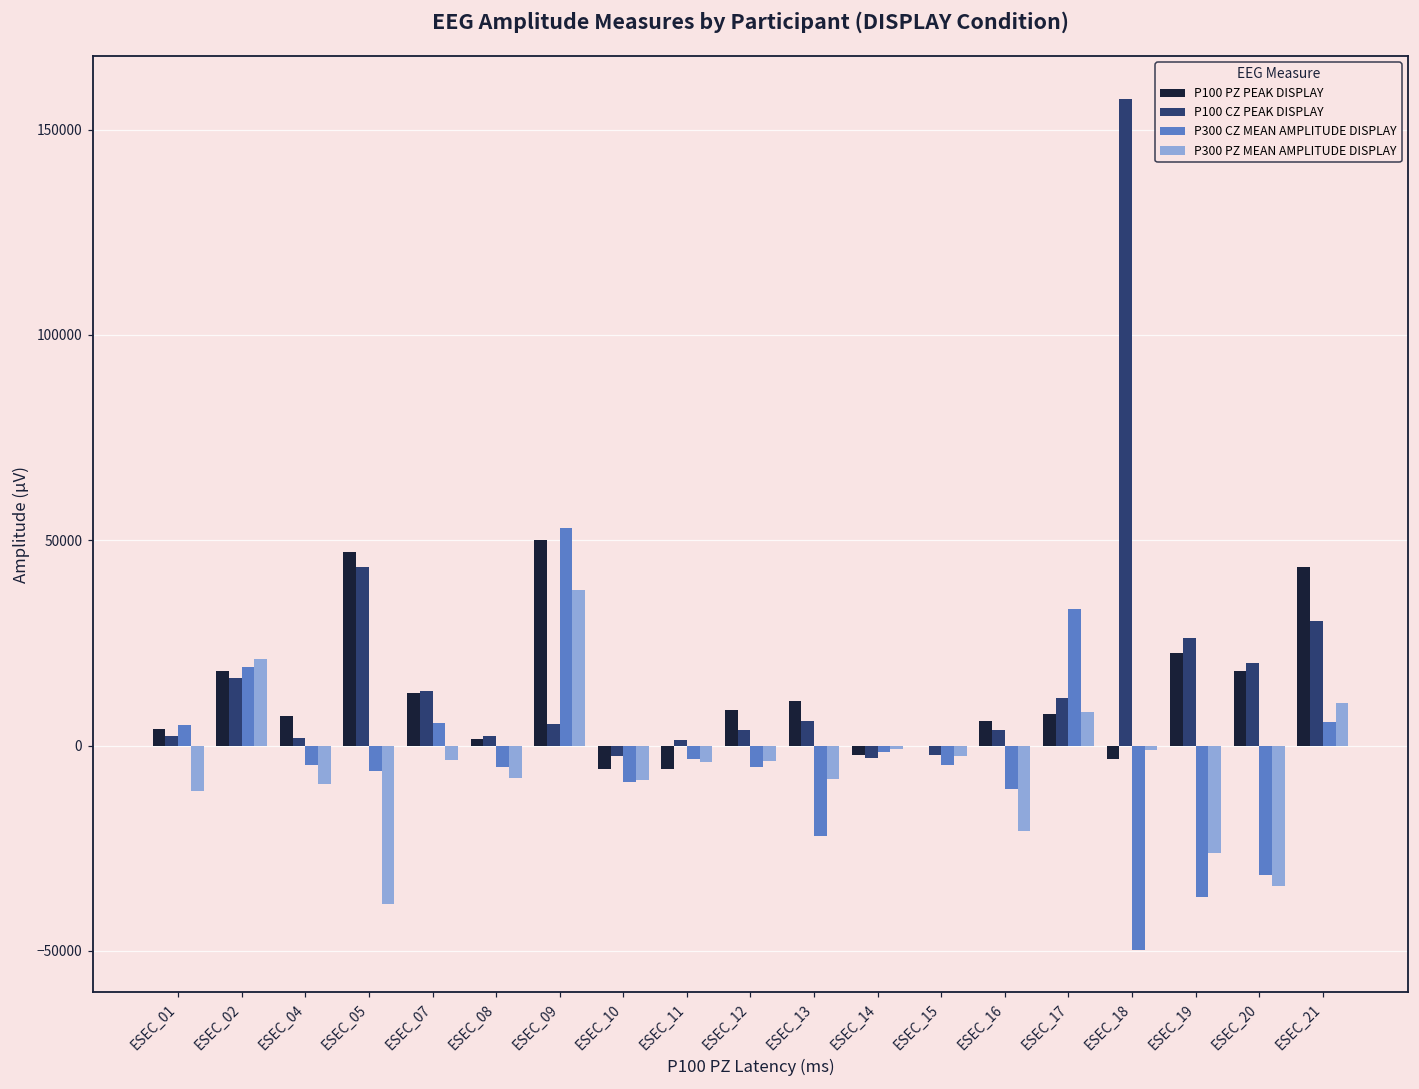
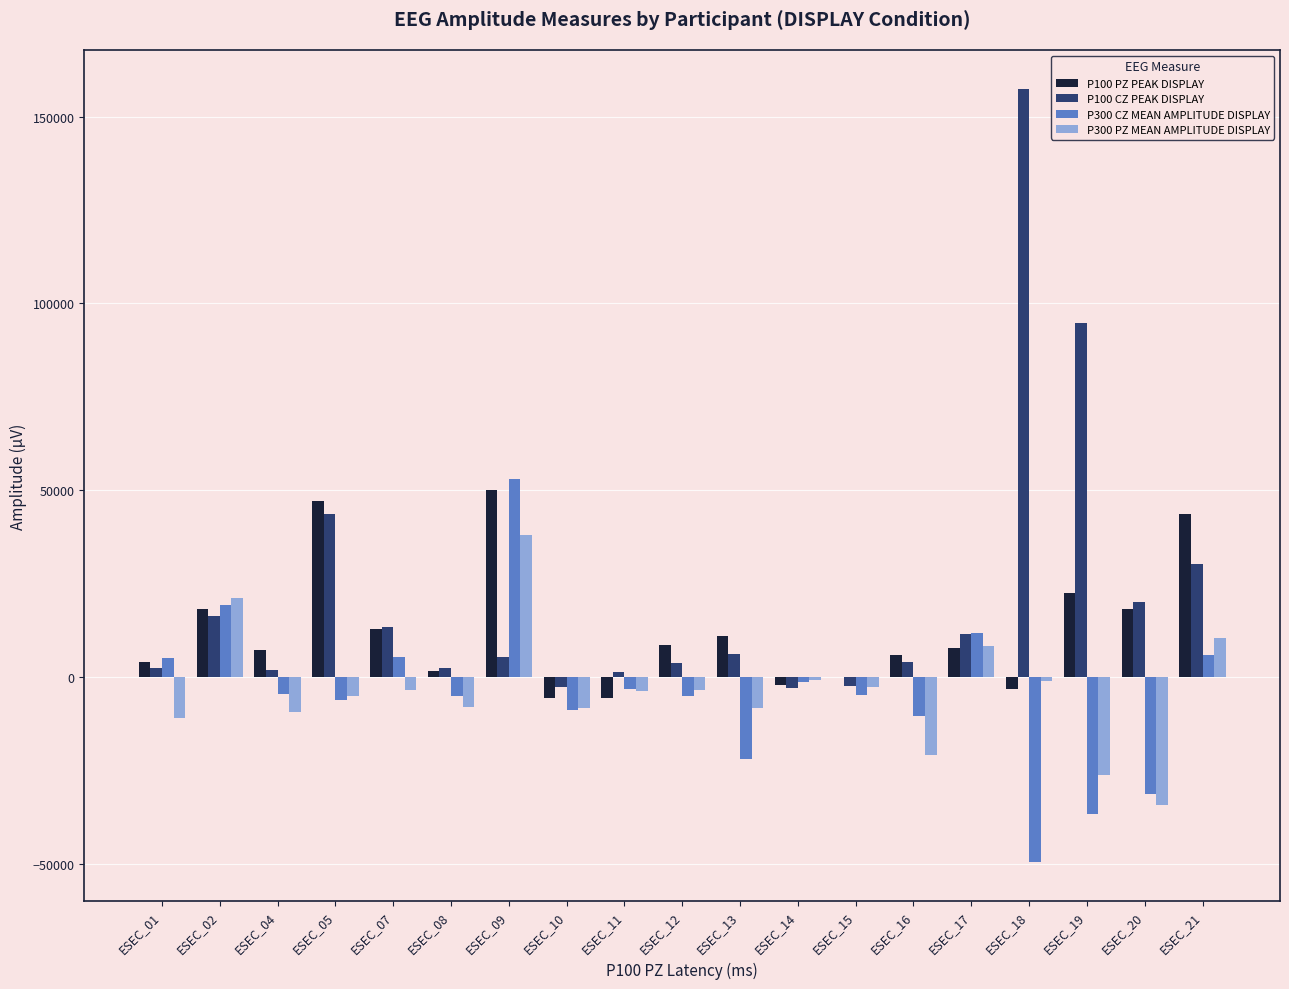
P300 PZ MEAN AMPLITUDE DISPLAY, ESEC_05: -39000 -> -5000
P300 CZ MEAN AMPLITUDE DISPLAY, ESEC_17: 33000 -> 12000
P100 CZ PEAK DISPLAY, ESEC_19: 26000 -> 95000
